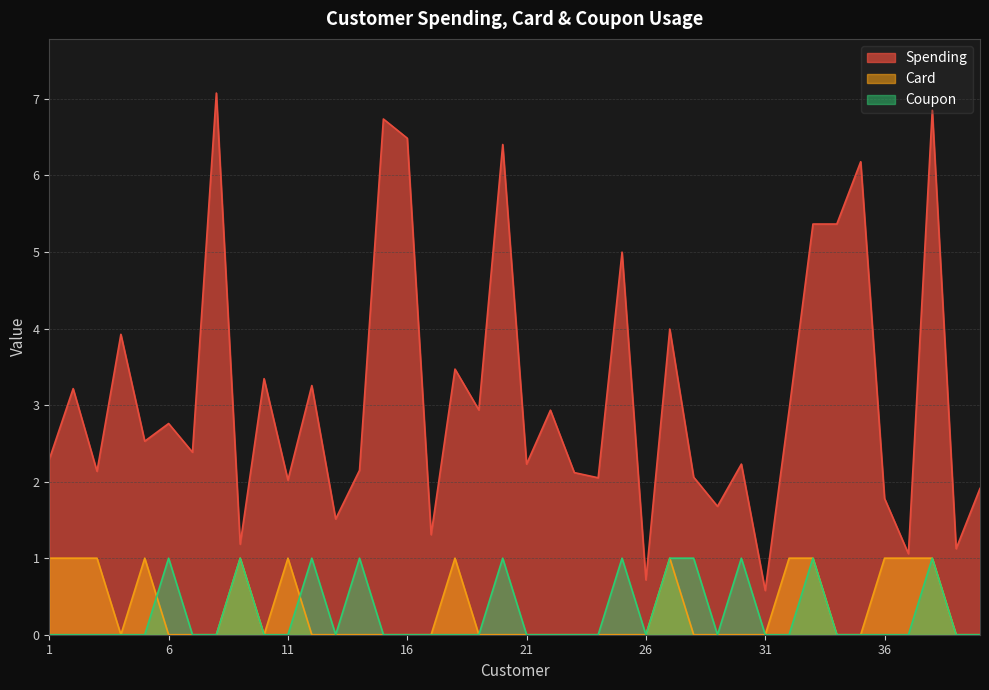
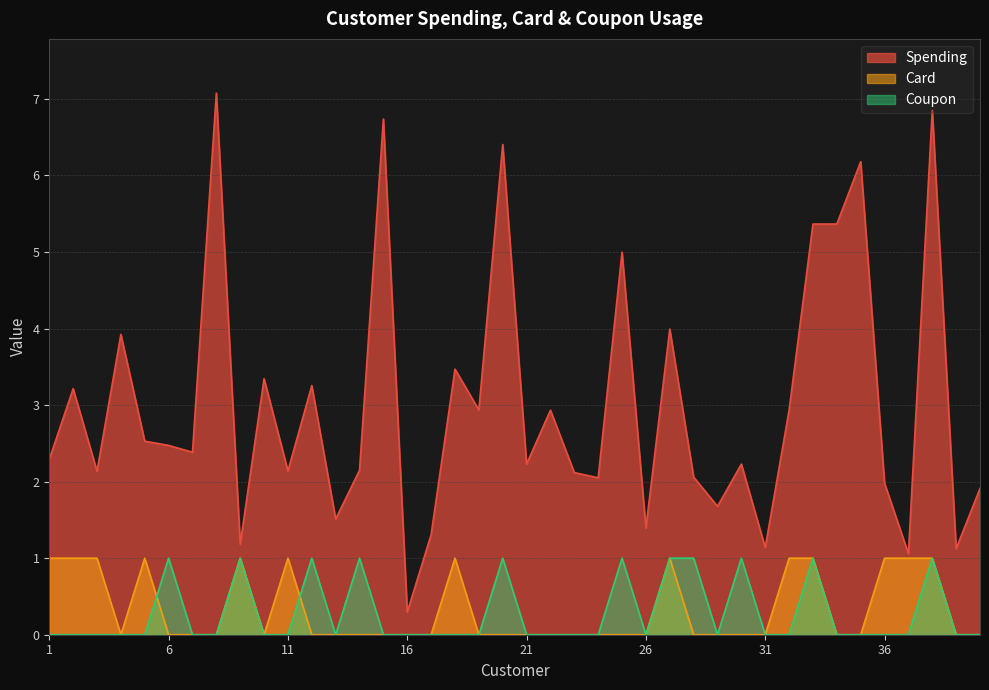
Spending, 6: 2.8 -> 2.5
Spending, 11: 2.0 -> 2.1
Spending, 16: 6.5 -> 0.3
Spending, 26: 0.7 -> 1.4
Spending, 31: 0.6 -> 1.1
Spending, 36: 1.8 -> 2.0
